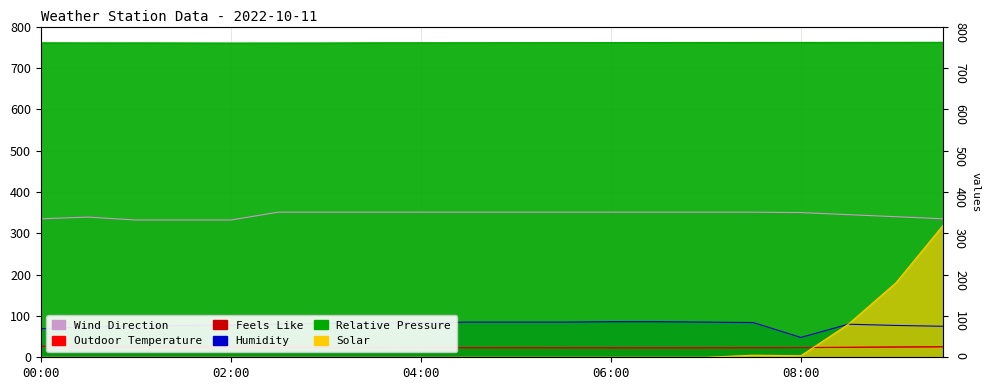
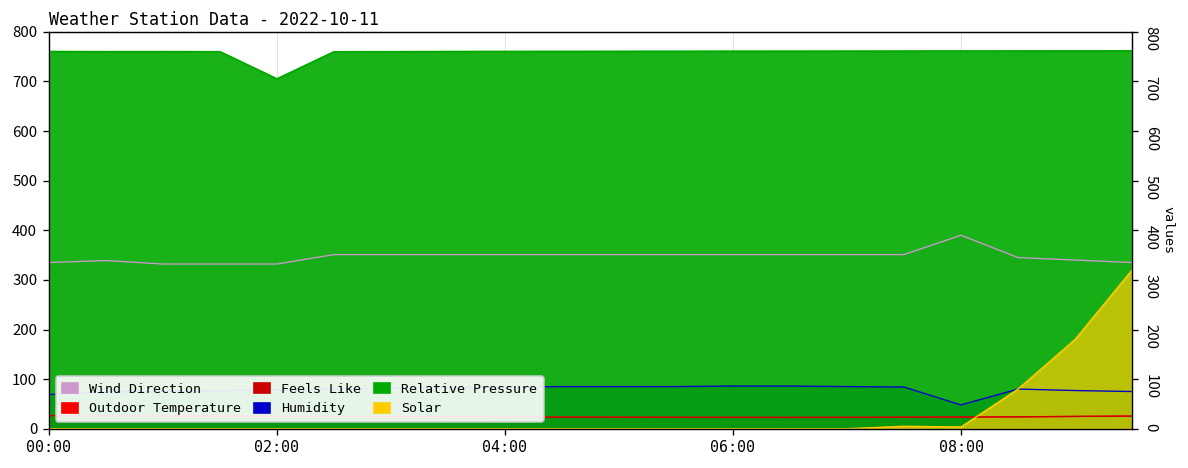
Relative Pressure, 02:00: 760 -> 710
Wind Direction, 08:00: 350 -> 390
